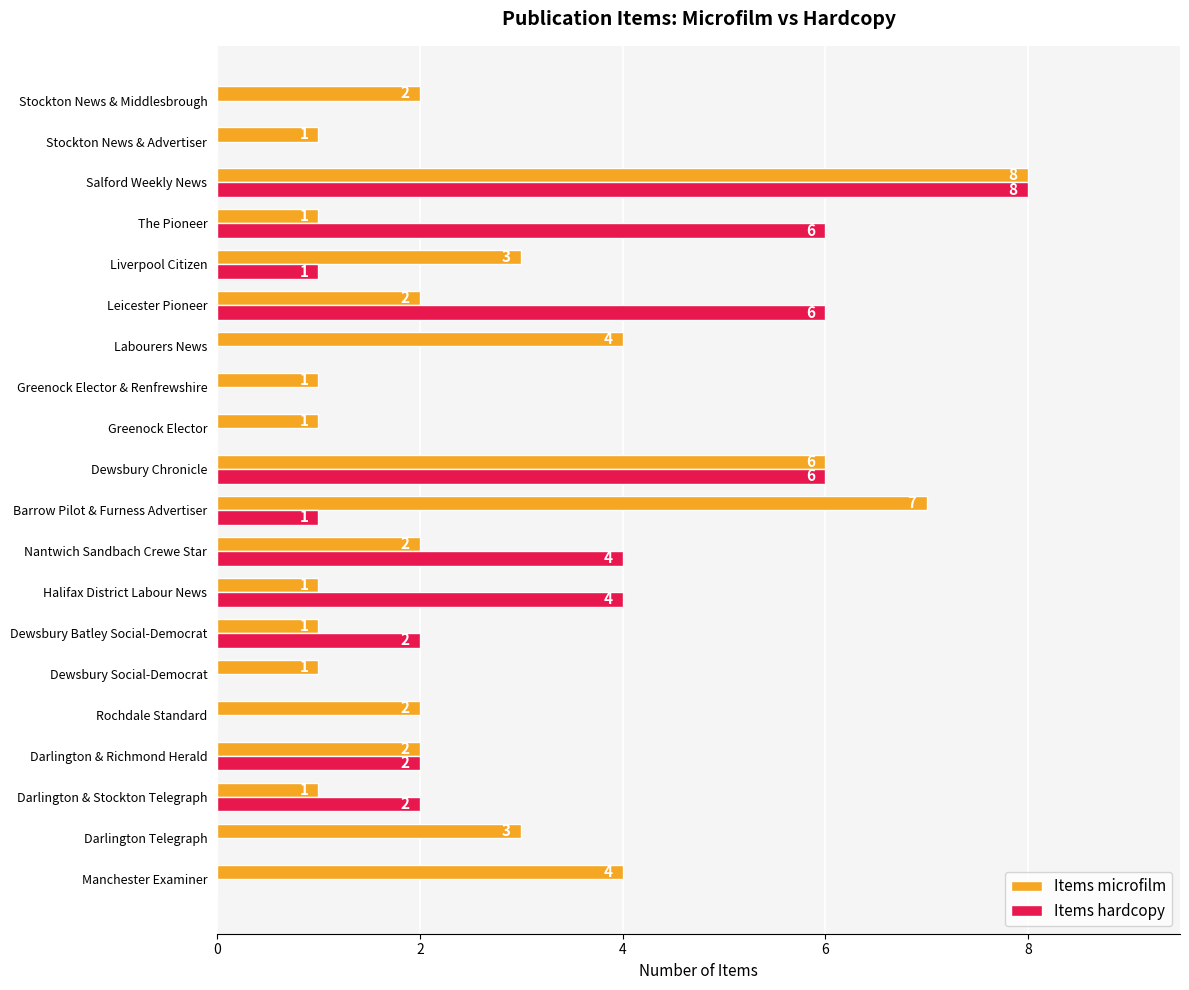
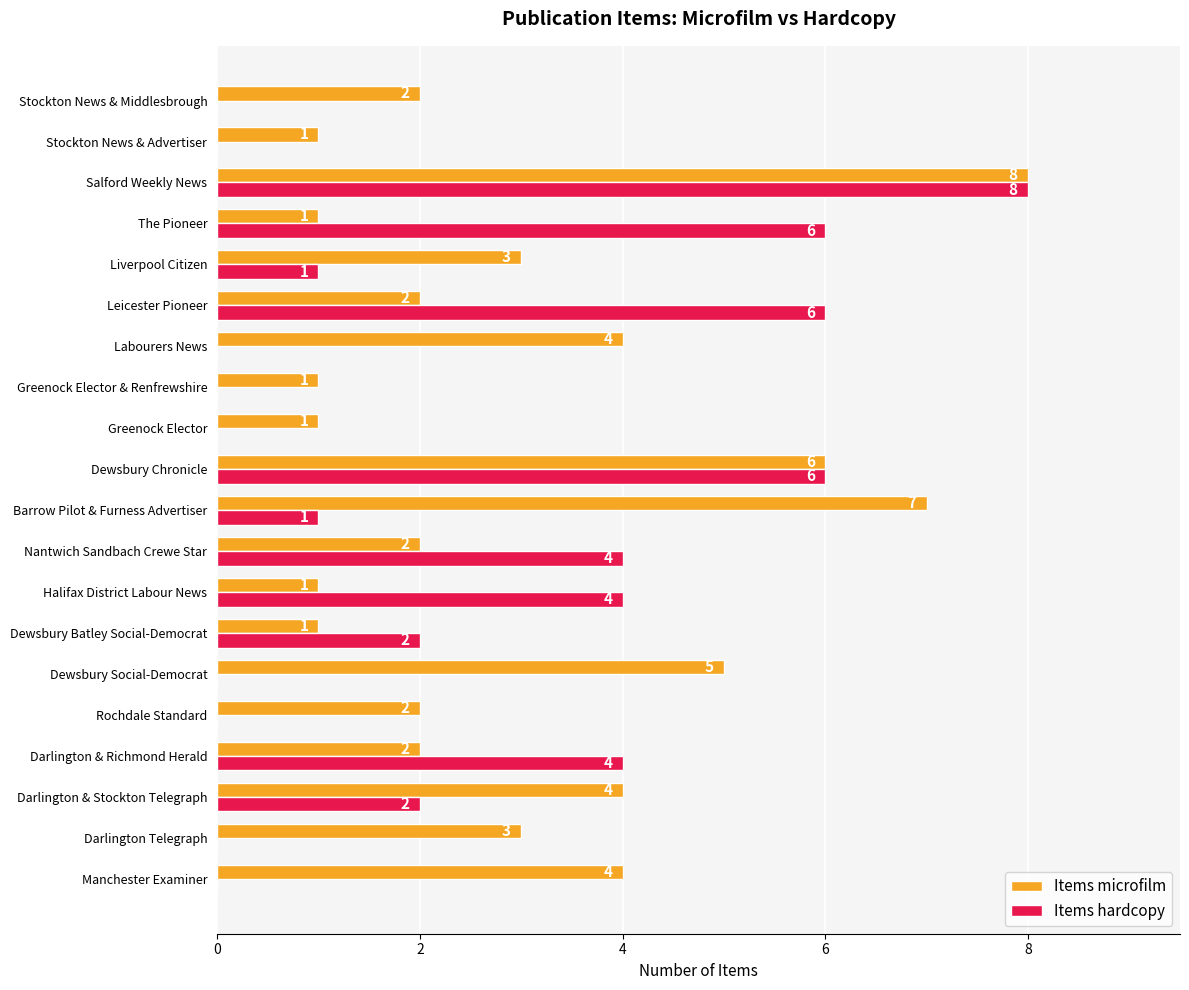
Items microfilm, Dewsbury Social-Democrat: 1 -> 5
Items hardcopy, Darlington & Richmond Herald: 2 -> 4
Items microfilm, Darlington & Stockton Telegraph: 1 -> 4
